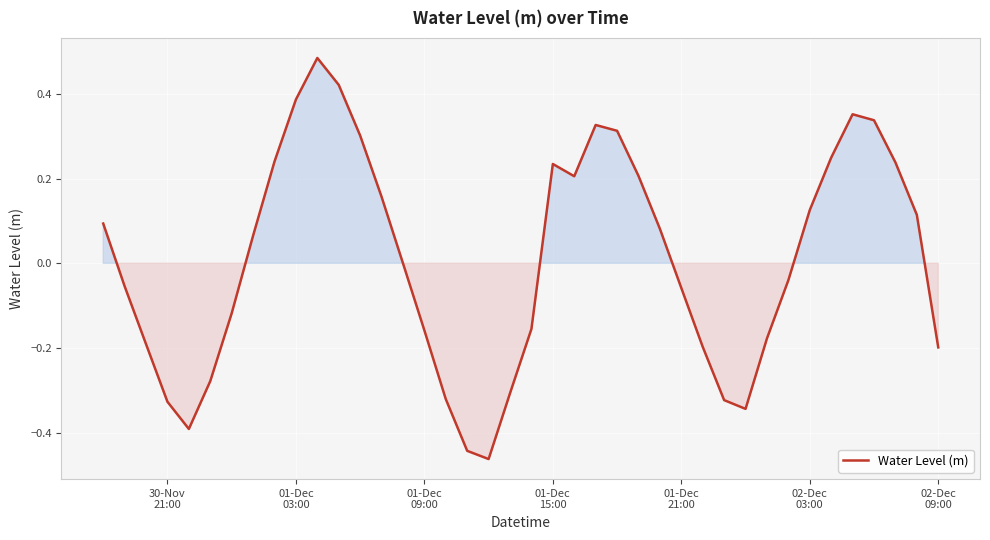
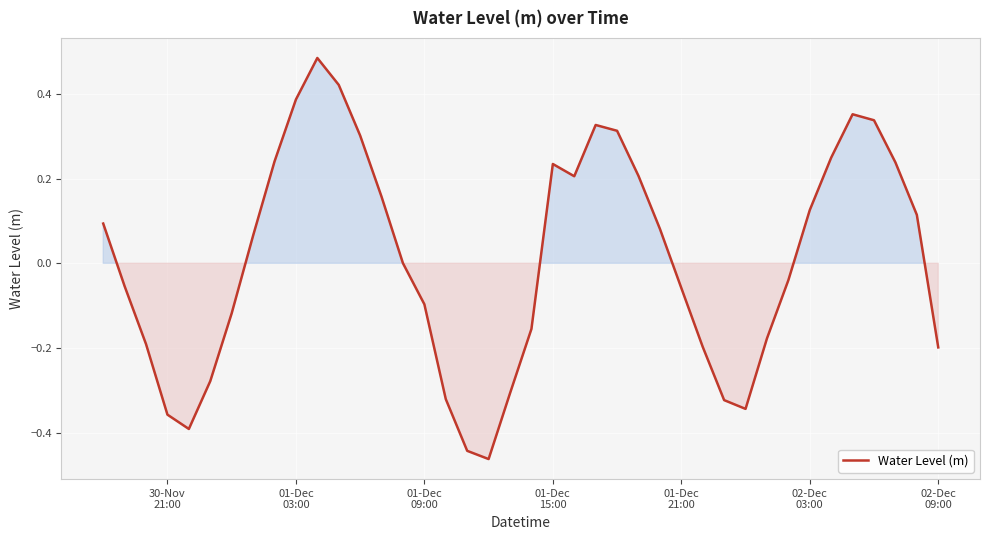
30-Nov 21:00: -0.33 -> -0.36
01-Dec 09:00: -0.16 -> -0.10
